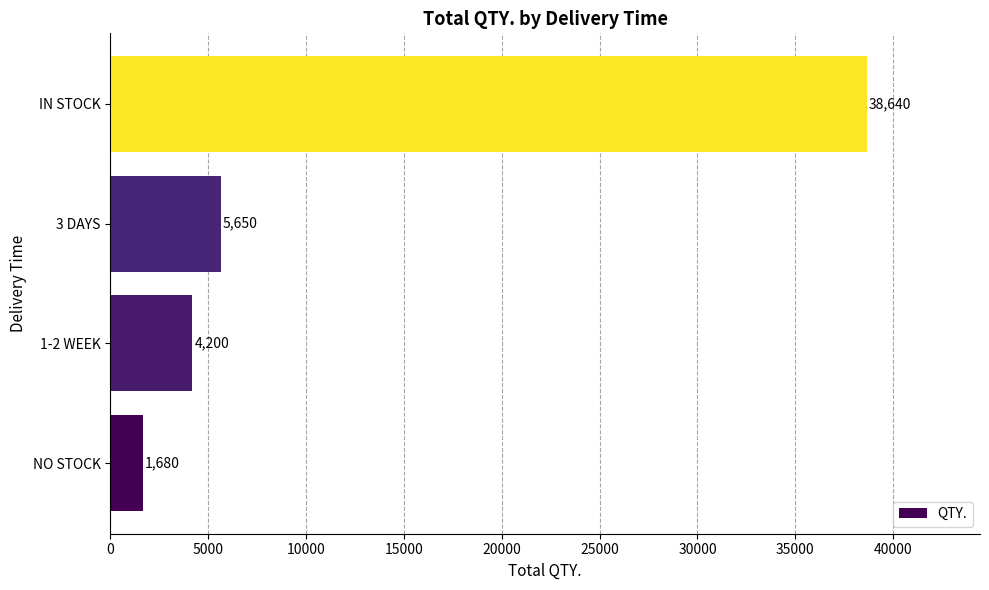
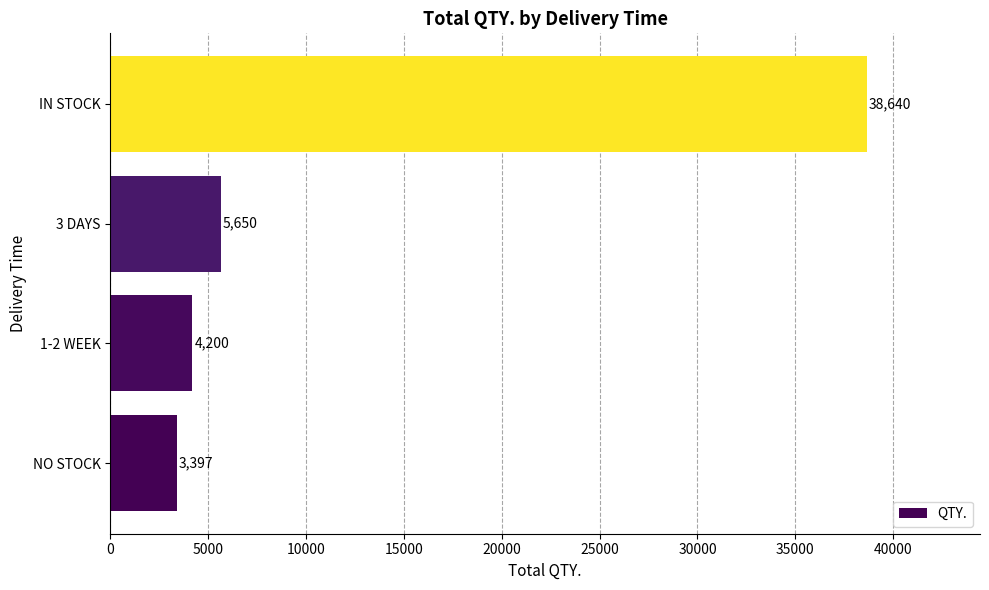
NO STOCK: 1,680 -> 3,397
